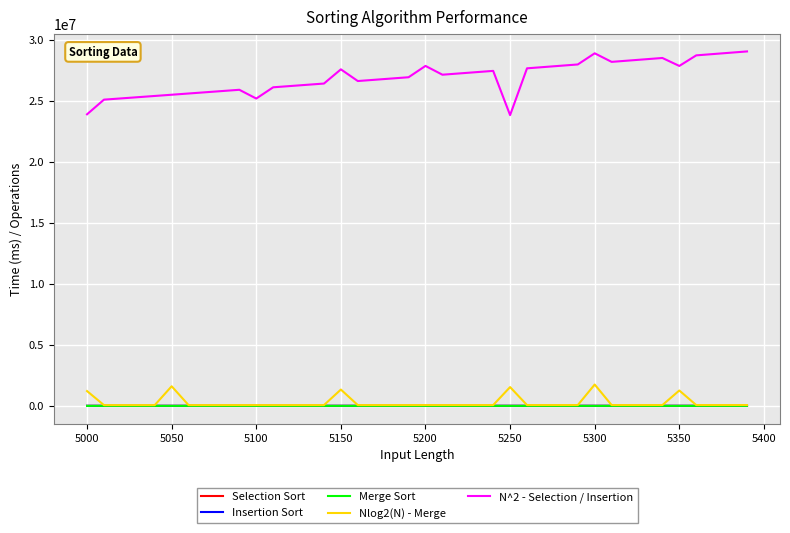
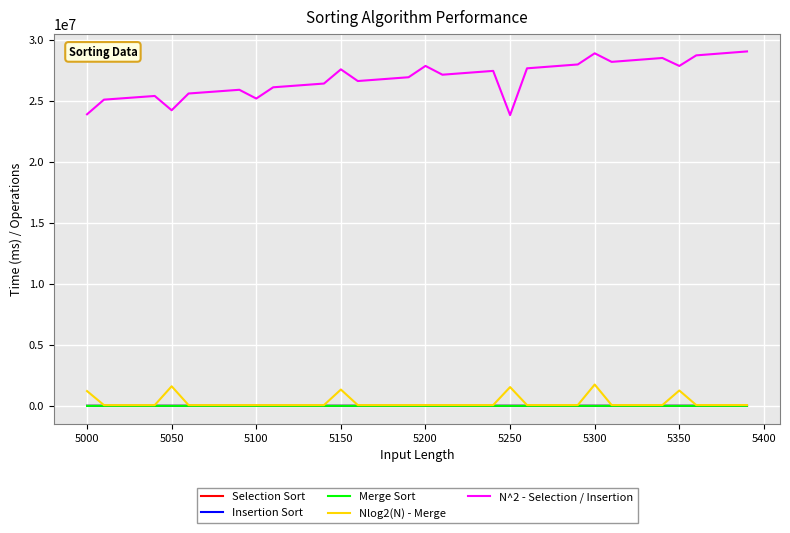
N^2 - Selection / Insertion, 5050: 25500000 -> 24200000
